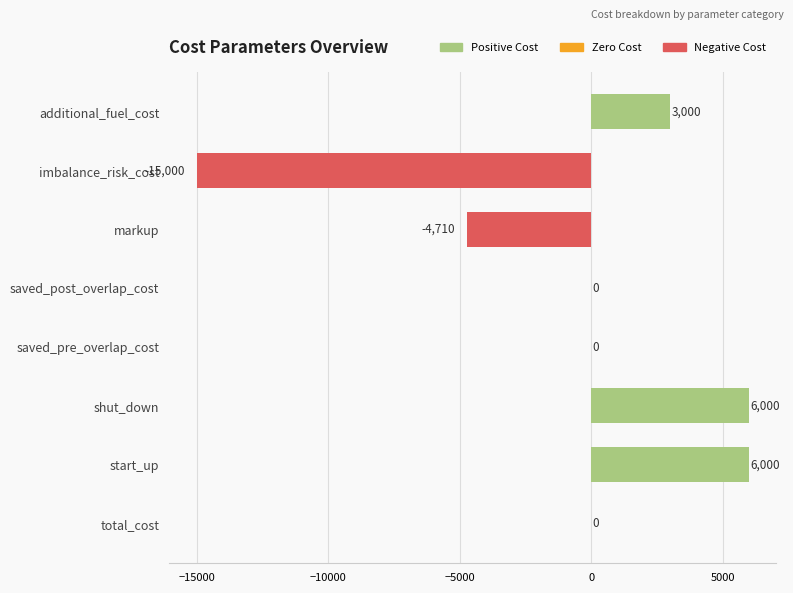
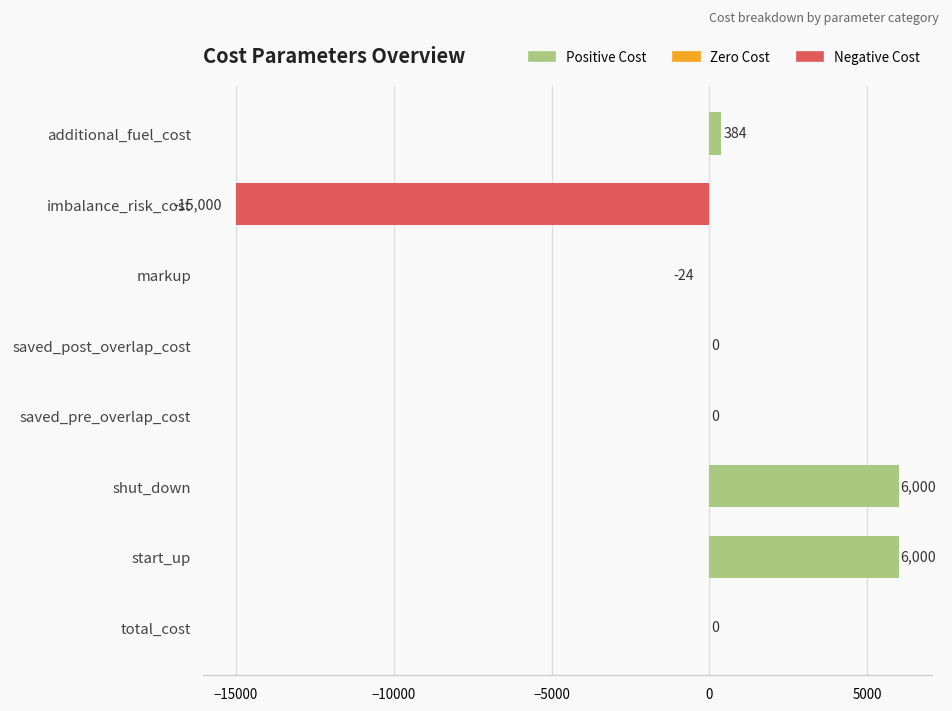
additional_fuel_cost: 3,000 -> 384
markup: -4,710 -> -24
